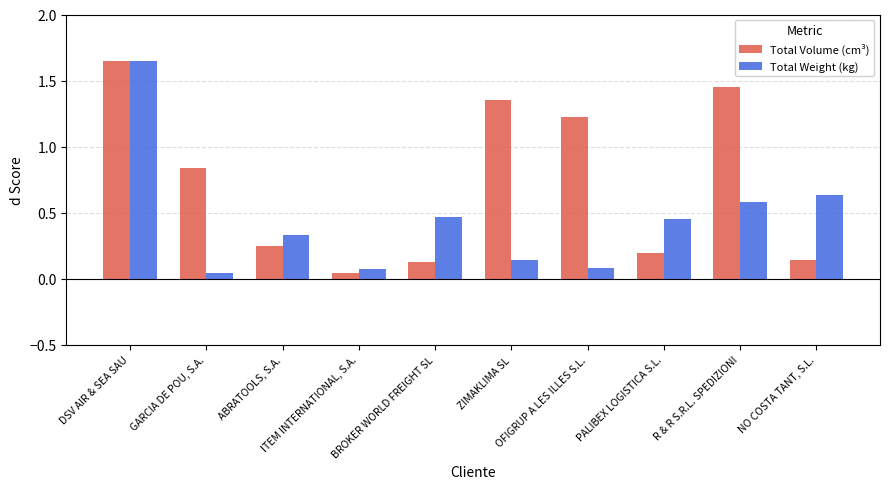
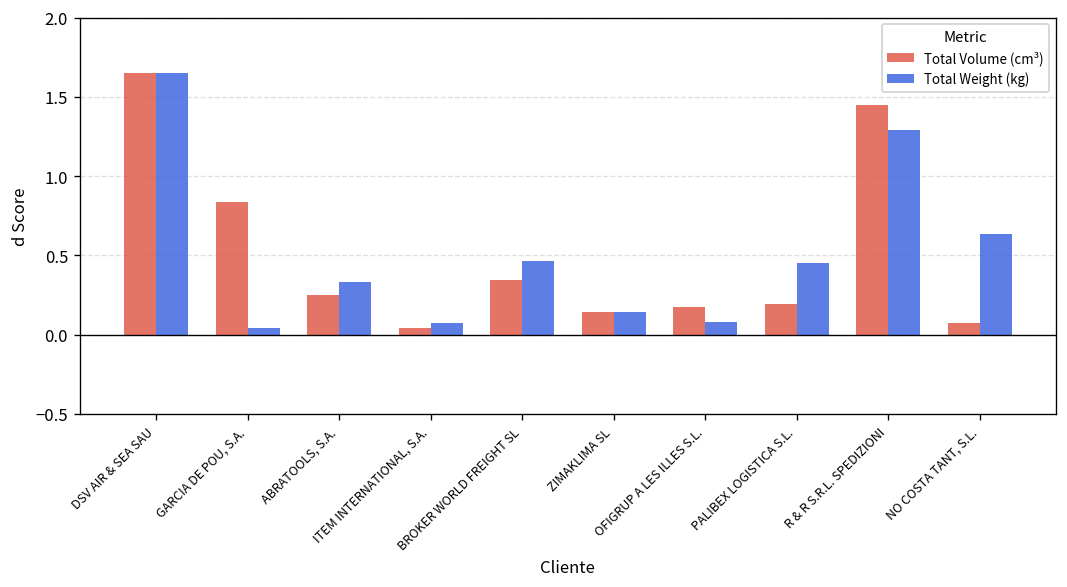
Total Volume (cm³), BROKER WORLD FREIGHT SL: 0.12 -> 0.34
Total Volume (cm³), ZIMAKLIMA SL: 1.35 -> 0.14
Total Volume (cm³), OFIGRUP A LES ILLES S.L.: 1.23 -> 0.17
Total Weight (kg), R & R S.R.L. SPEDIZIONI: 0.58 -> 1.29
Total Volume (cm³), NO COSTA TANT, S.L.: 0.14 -> 0.08
